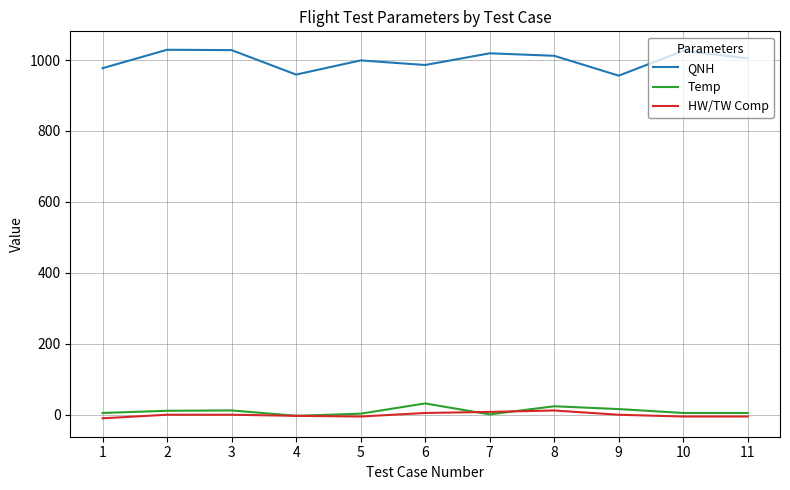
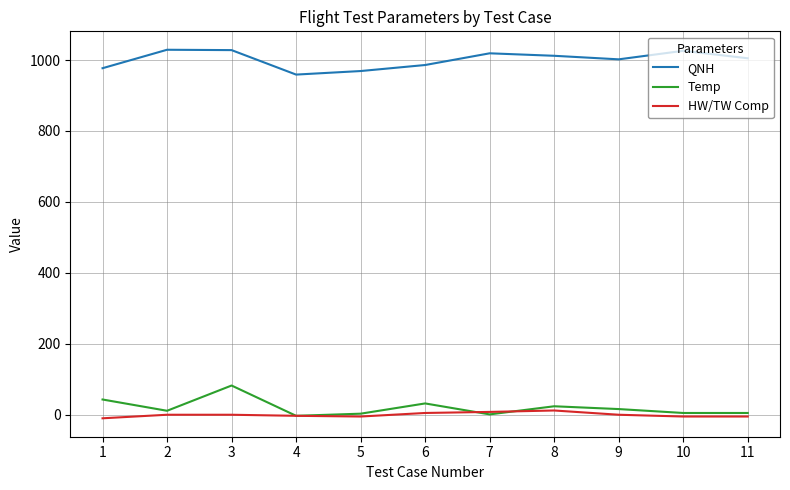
Temp, 1: 10 -> 40
Temp, 3: 10 -> 80
QNH, 5: 1000 -> 970
QNH, 9: 960 -> 1000
